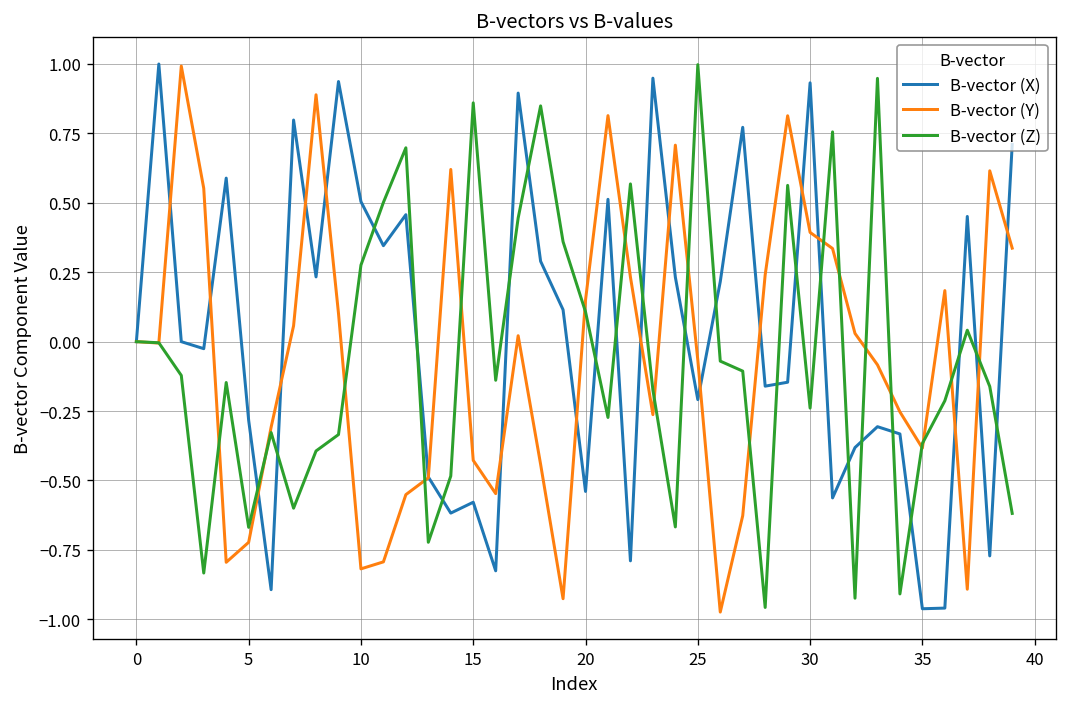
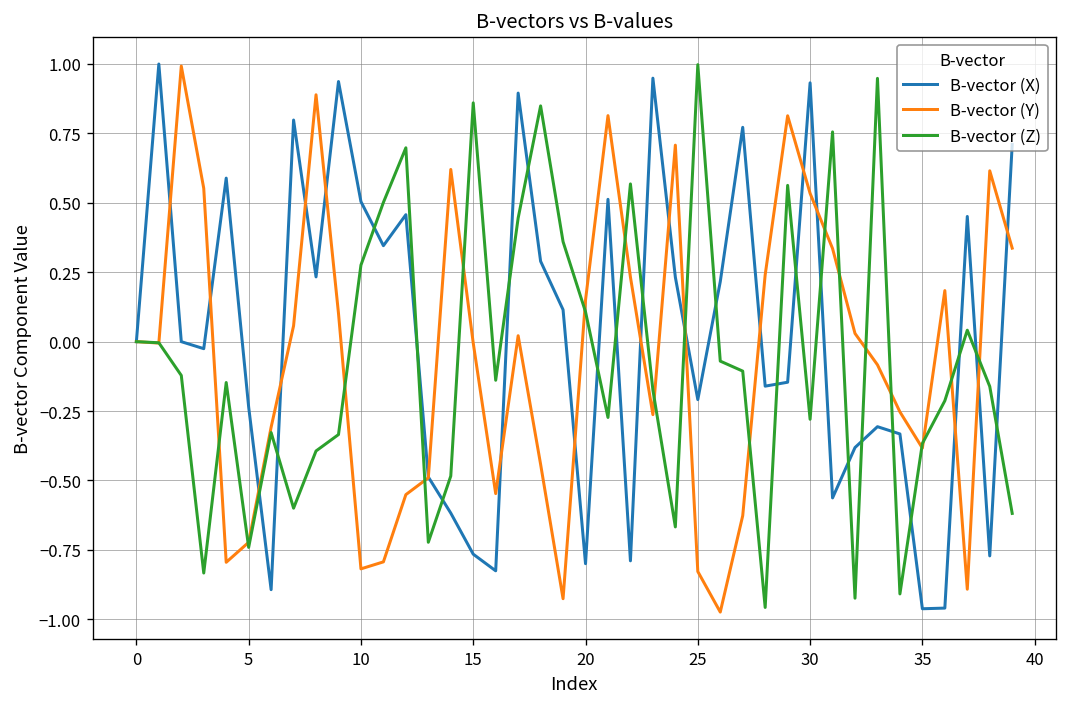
B-vector (X), 5: -0.28 -> -0.24
B-vector (Z), 5: -0.67 -> -0.74
B-vector (X), 15: -0.58 -> -0.77
B-vector (Y), 15: -0.43 -> -0.01
B-vector (X), 20: -0.54 -> -0.80
B-vector (Y), 25: -0.07 -> -0.83
B-vector (Y), 30: 0.39 -> 0.53
B-vector (Z), 30: -0.24 -> -0.28
